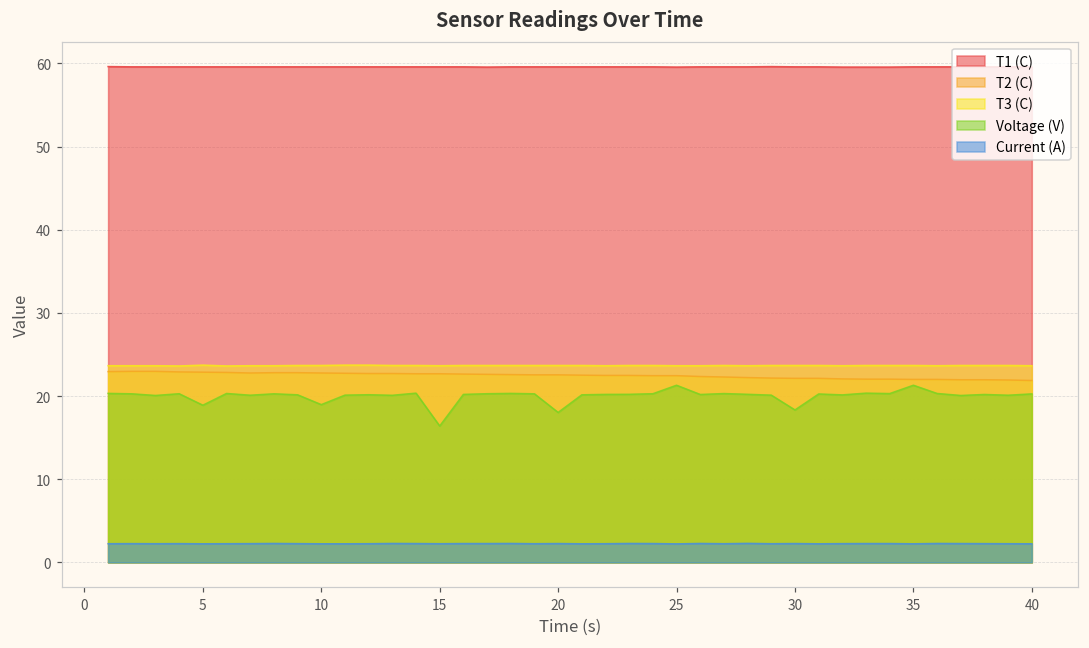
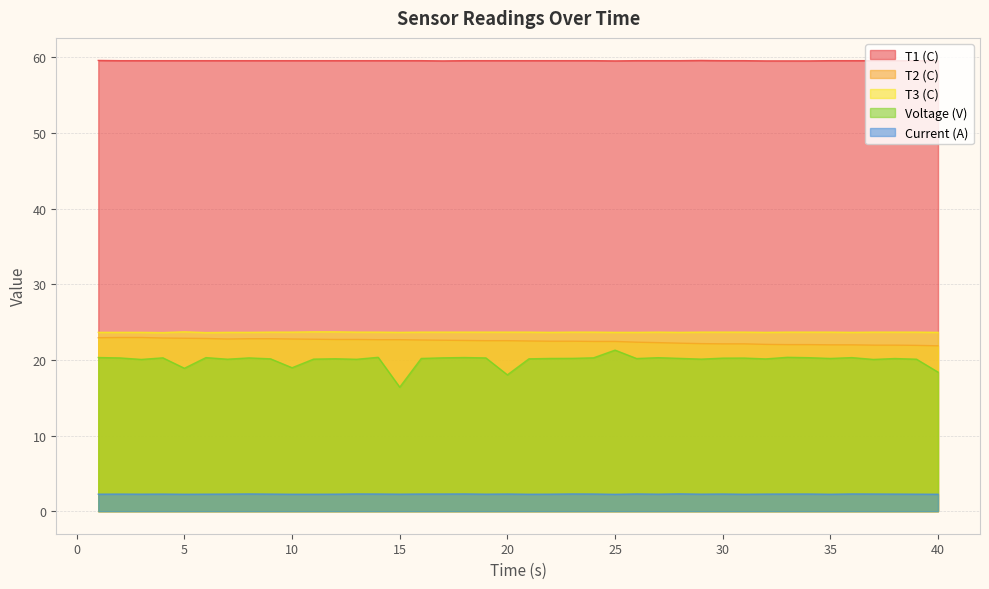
Voltage (V), 30: 18 -> 20
Voltage (V), 35: 21 -> 20
Voltage (V), 40: 20 -> 18
